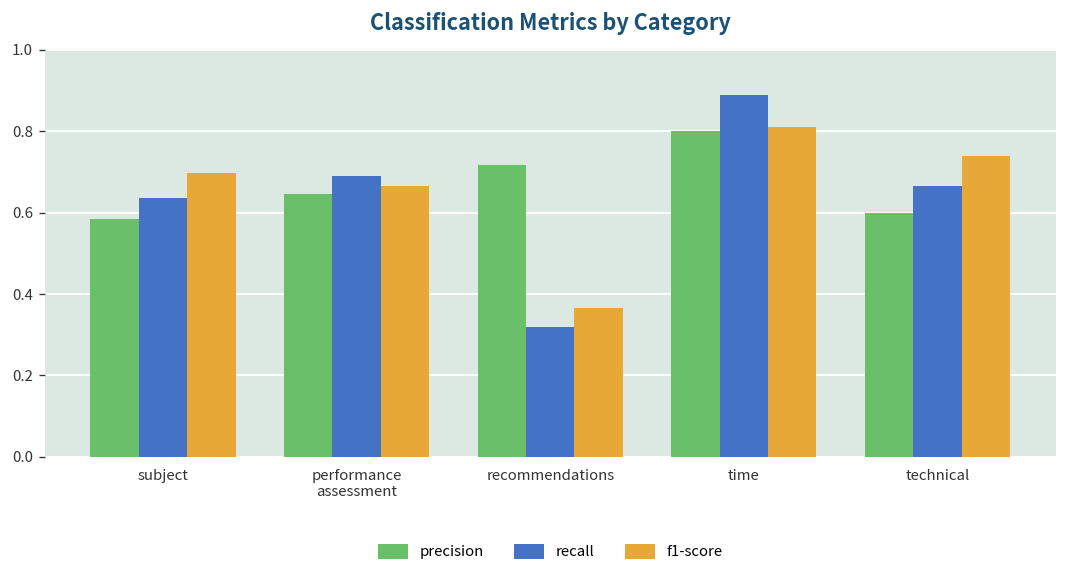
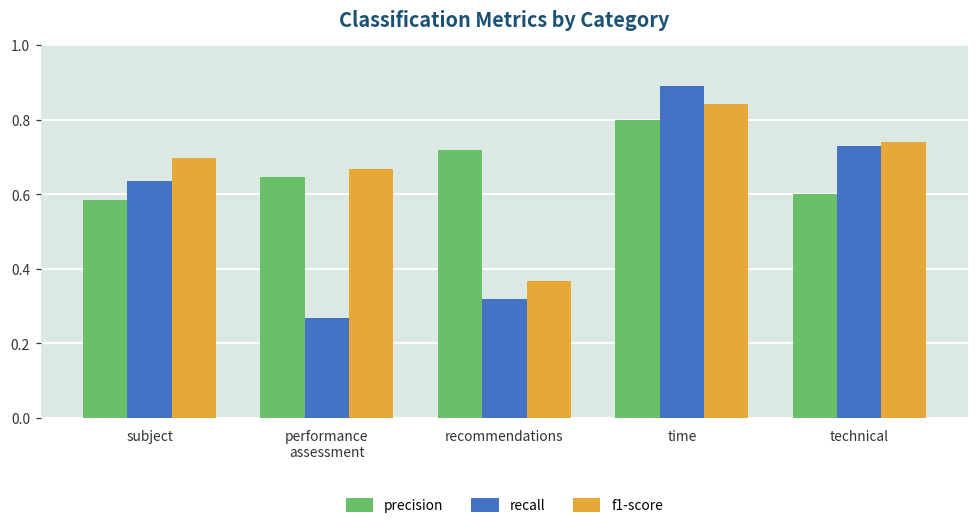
recall, performance assessment: 0.69 -> 0.27
f1-score, time: 0.81 -> 0.84
recall, technical: 0.67 -> 0.73
